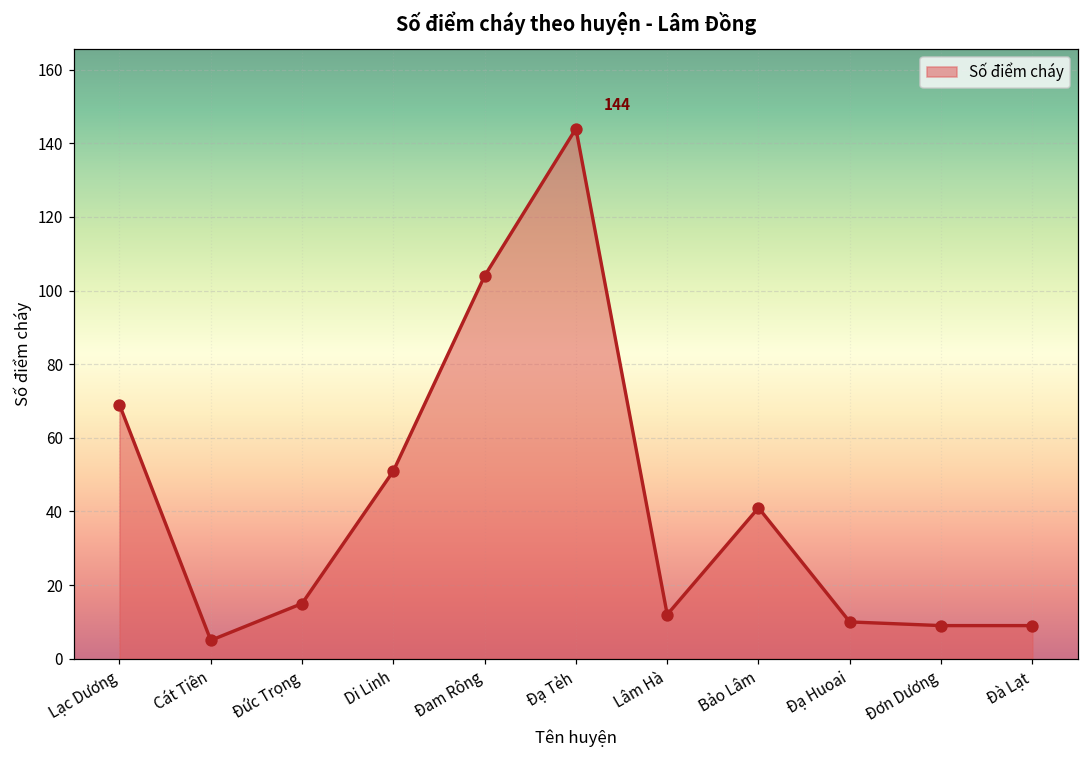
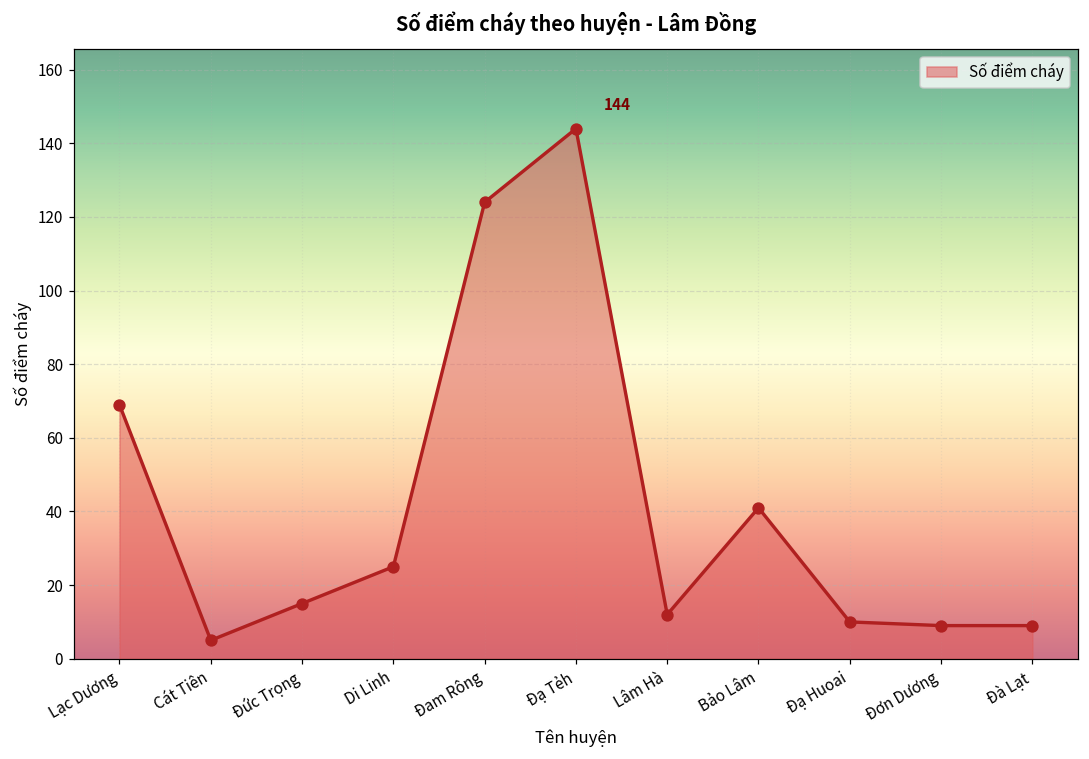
Di Linh: 51 -> 25
Đam Rông: 104 -> 124
